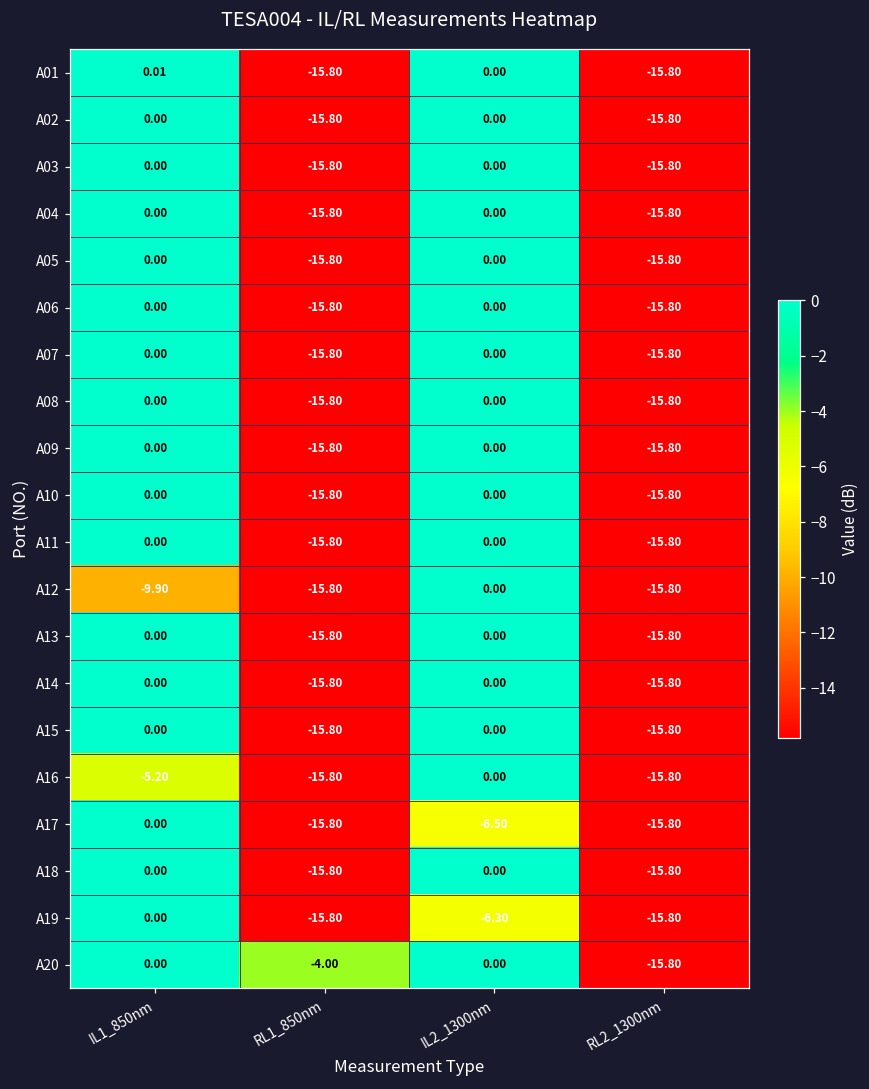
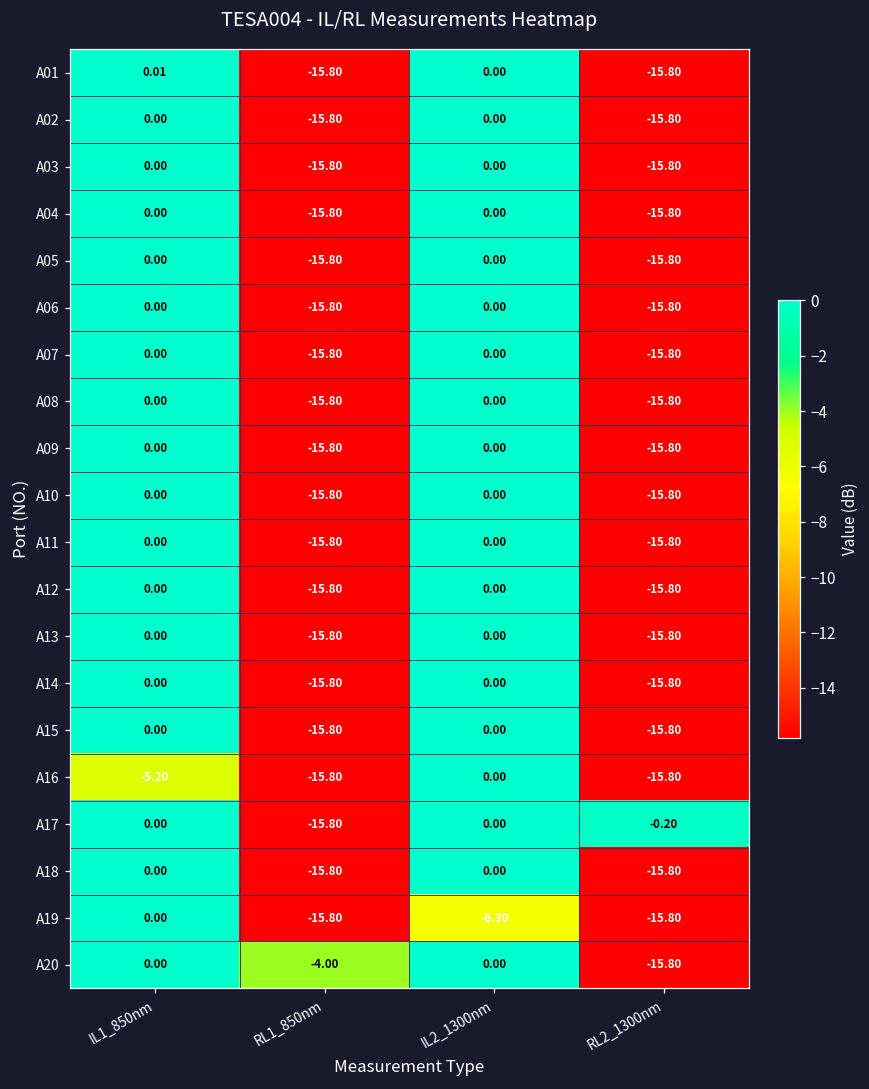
A12, IL1_850nm: -9.90 -> 0.00
A17, IL2_1300nm: -6.50 -> 0.00
A17, RL2_1300nm: -15.80 -> -0.20
